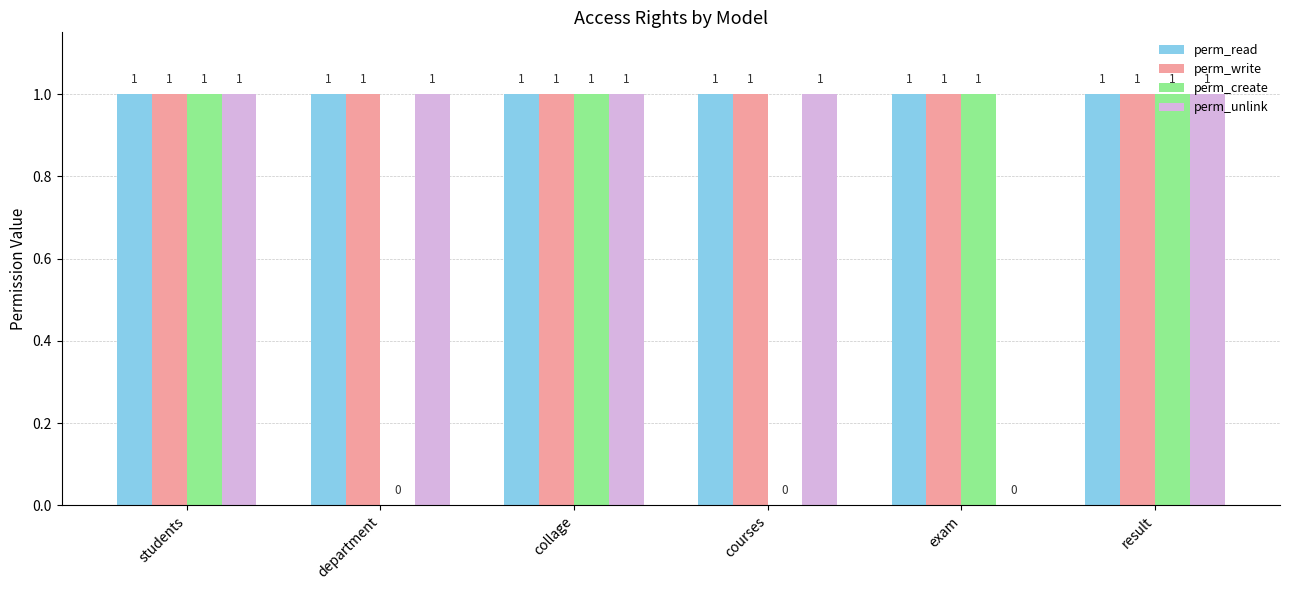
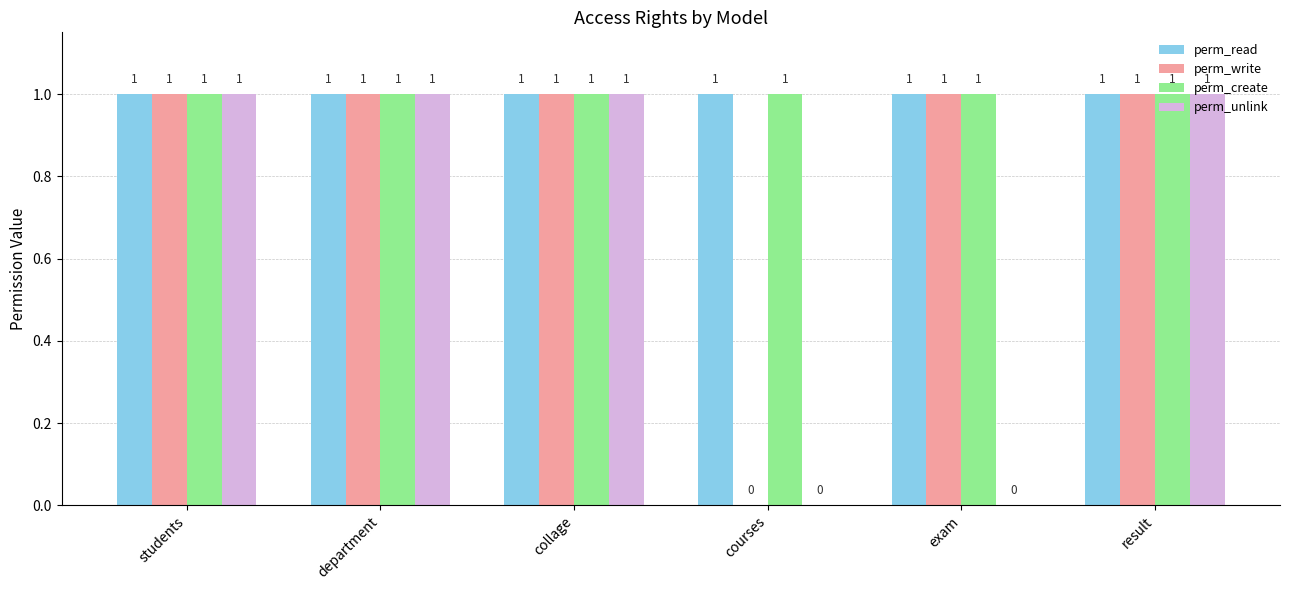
perm_create, department: 0 -> 1
perm_write, courses: 1 -> 0
perm_create, courses: 0 -> 1
perm_unlink, courses: 1 -> 0
